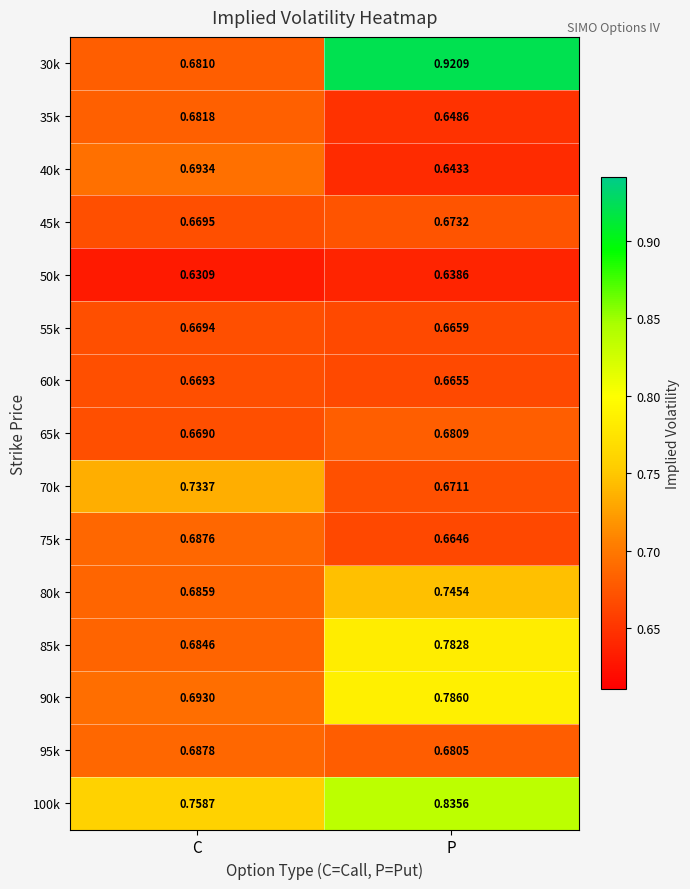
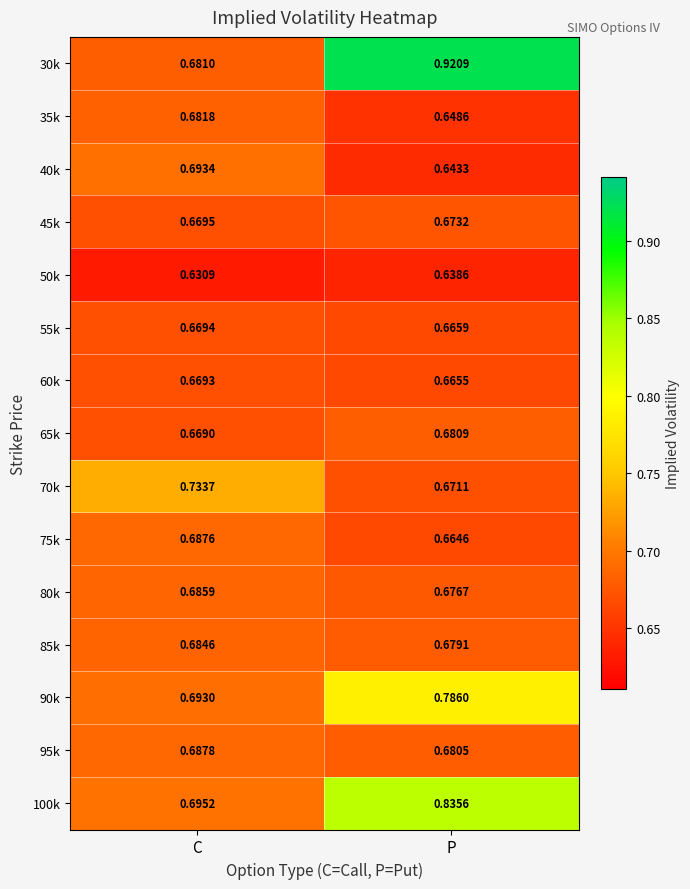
80k, P: 0.7454 -> 0.6767
85k, P: 0.7828 -> 0.6791
100k, C: 0.7587 -> 0.6952
